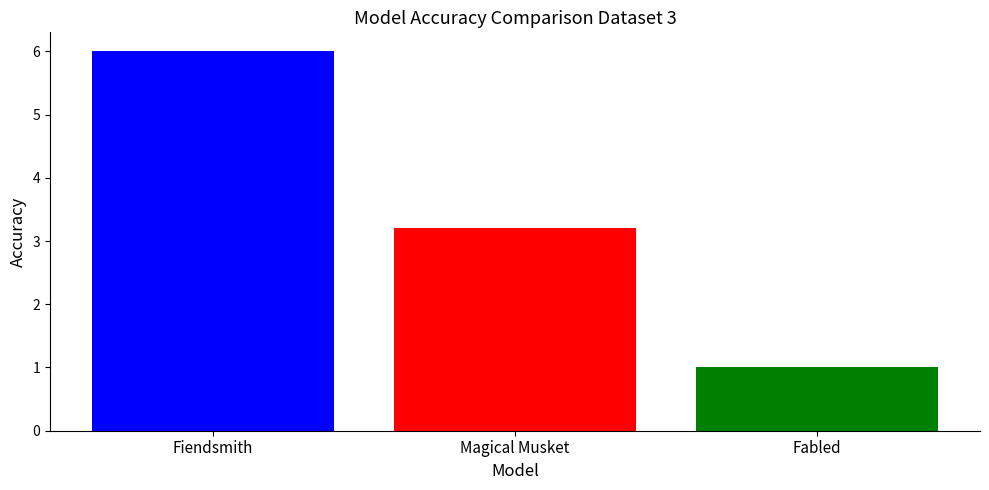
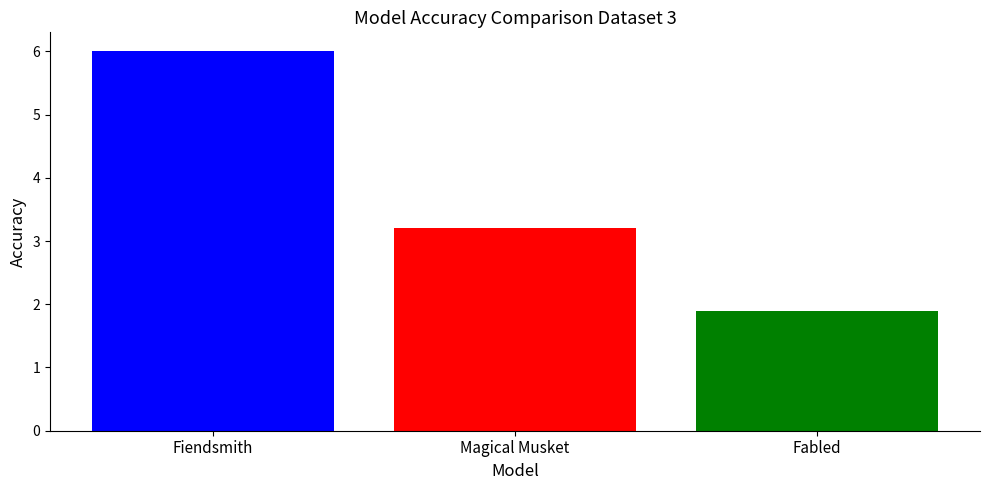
Fabled: 1.0 -> 1.9
